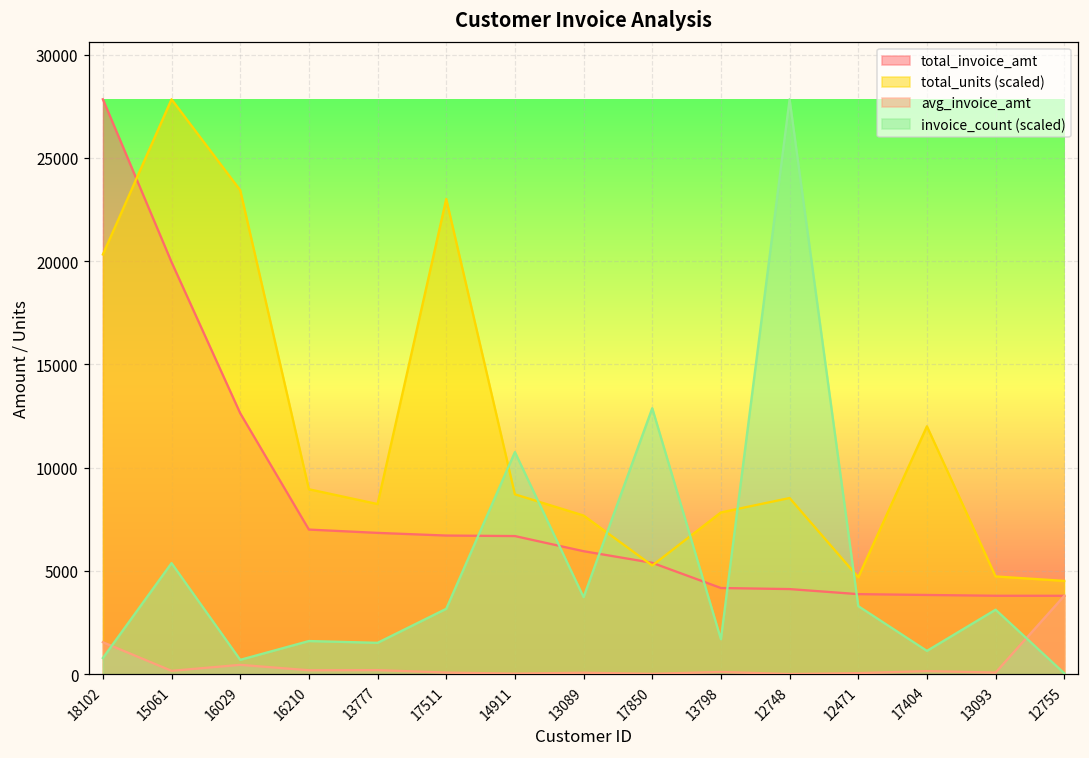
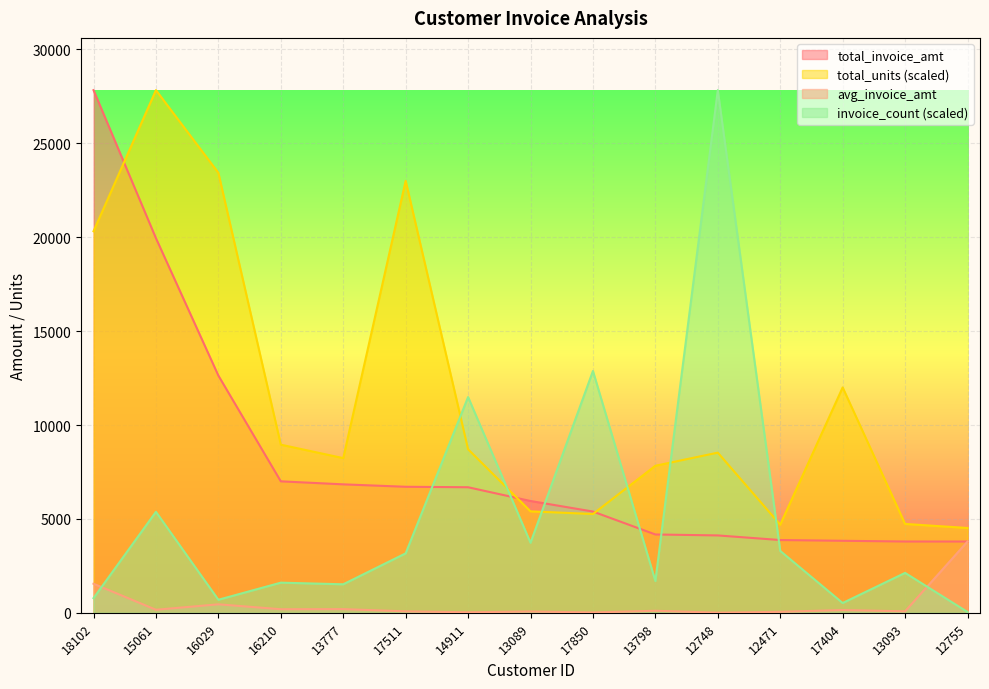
invoice_count (scaled), 14911: 10800 -> 11500
total_units (scaled), 13089: 7700 -> 5400
invoice_count (scaled), 17404: 1100 -> 500
invoice_count (scaled), 13093: 3100 -> 2100
